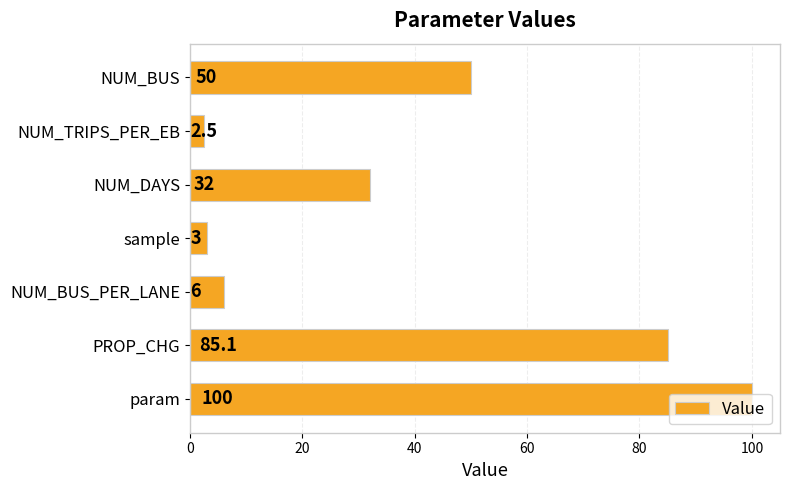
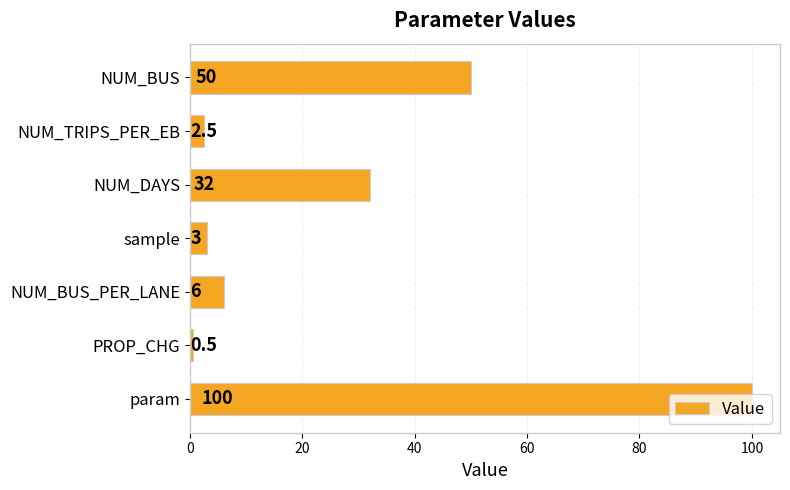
PROP_CHG: 85.1 -> 0.5
